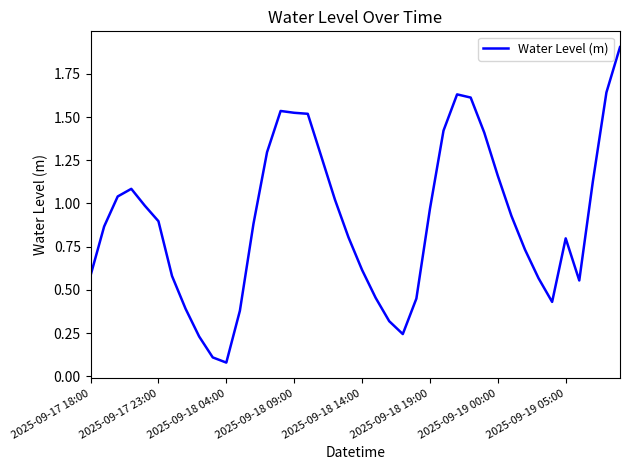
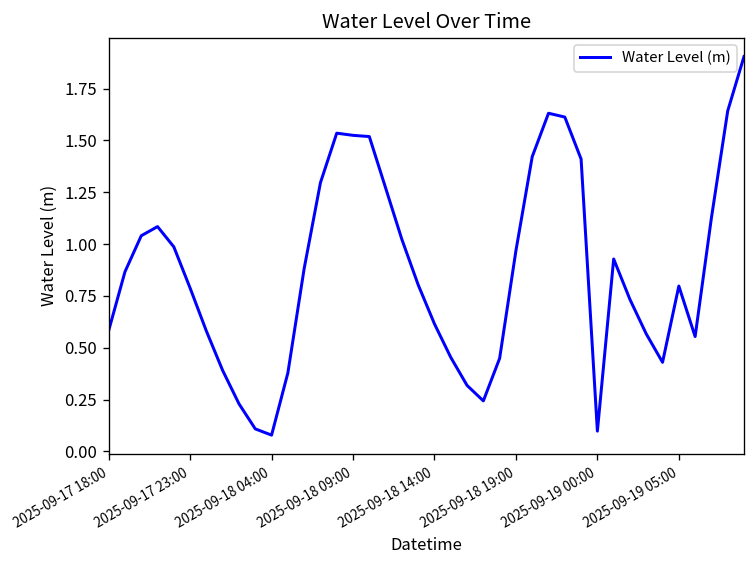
2025-09-17 23:00: 0.90 -> 0.79
2025-09-19 00:00: 1.16 -> 0.10
